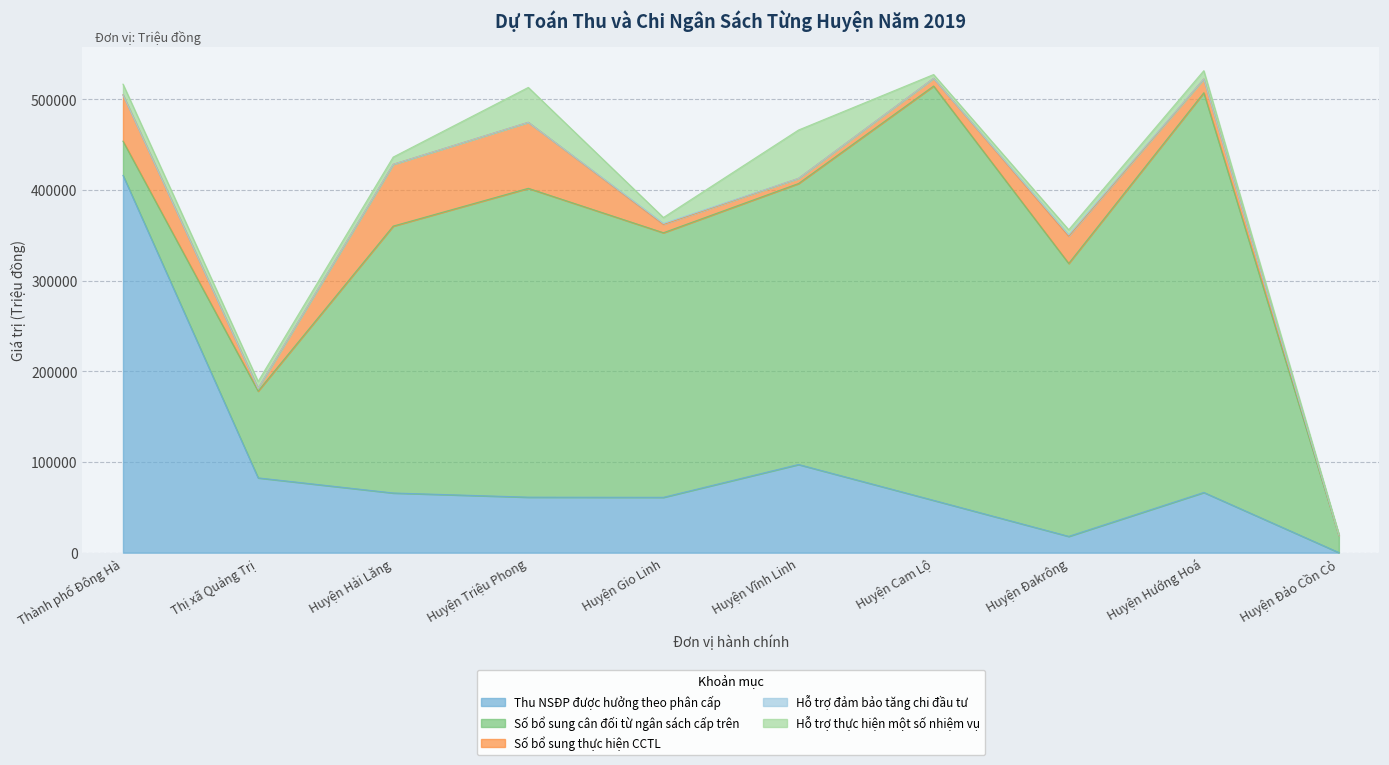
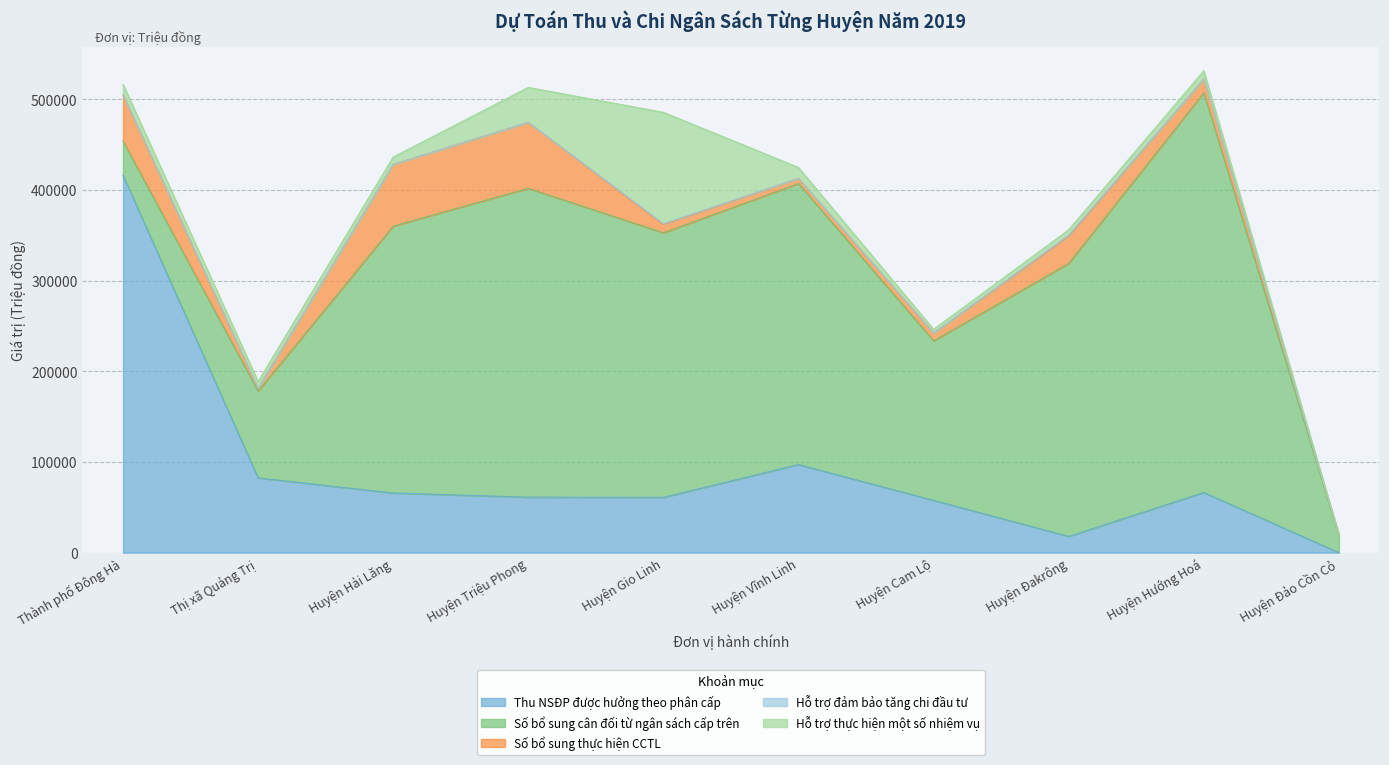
Hỗ trợ thực hiện một số nhiệm vụ, Huyện Gio Linh: 10000 -> 120000
Hỗ trợ thực hiện một số nhiệm vụ, Huyện Vĩnh Linh: 50000 -> 10000
Số bổ sung cân đối từ ngân sách cấp trên, Huyện Cam Lộ: 460000 -> 180000
